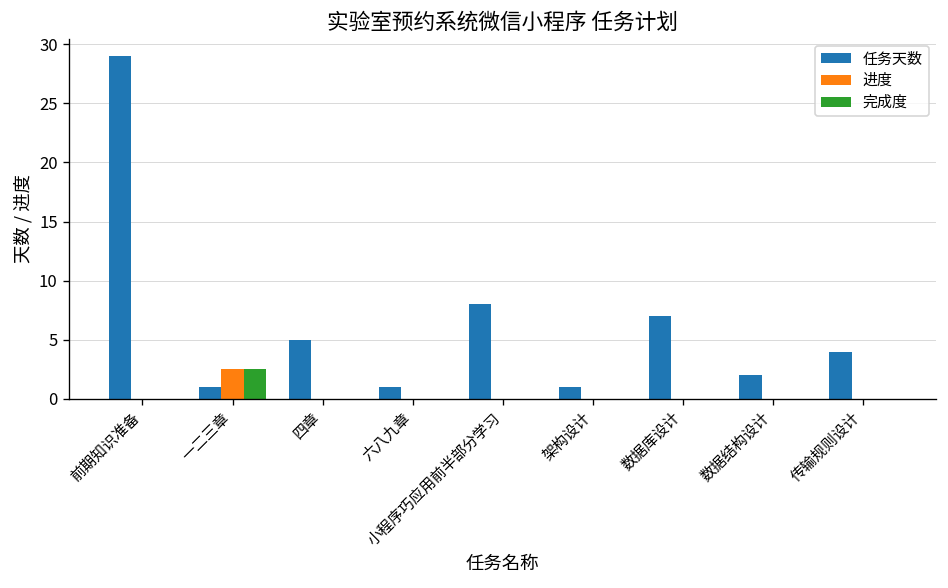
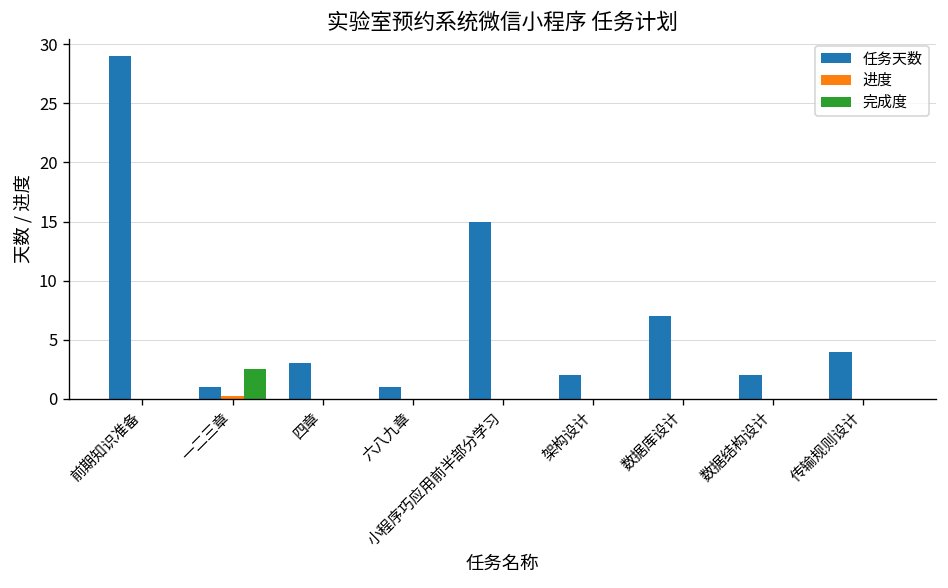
进度, 一二三章: 3 -> 0
任务天数, 四章: 5 -> 3
任务天数, 小程序巧应用前半部分学习: 8 -> 15
任务天数, 架构设计: 1 -> 2
